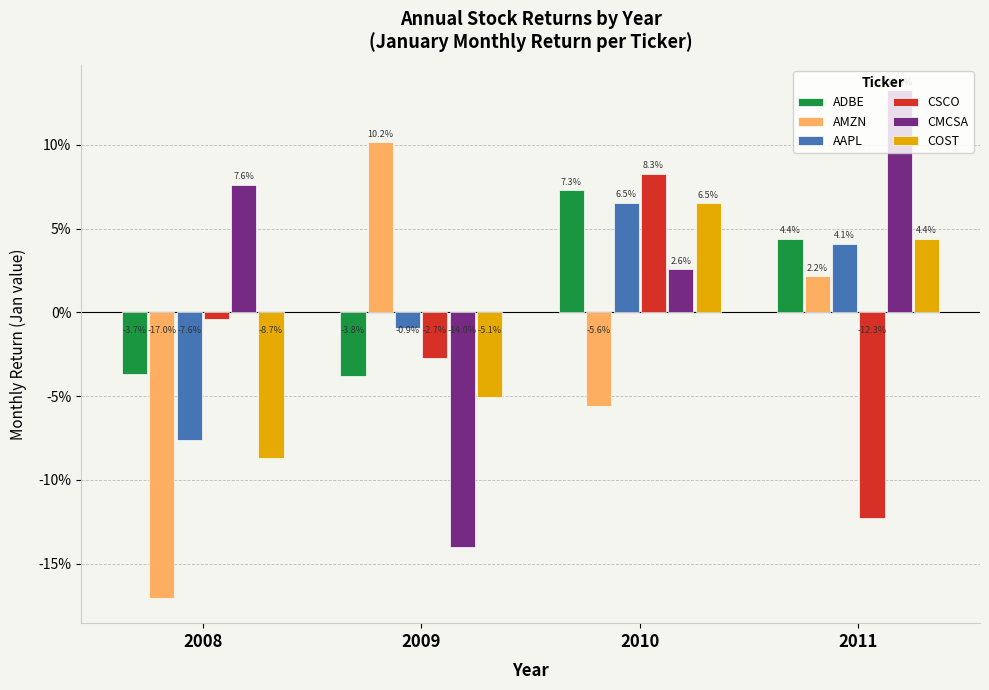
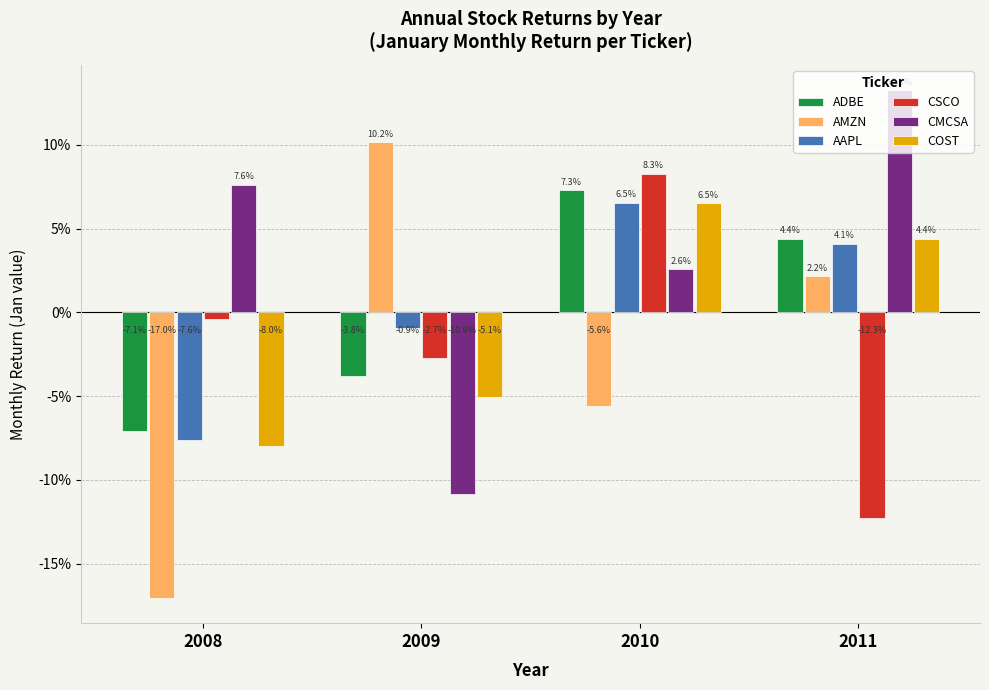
ADBE, 2008: -3.7% -> -7.1%
COST, 2008: -8.7% -> -8.0%
CMCSA, 2009: -14.0% -> -10.9%
